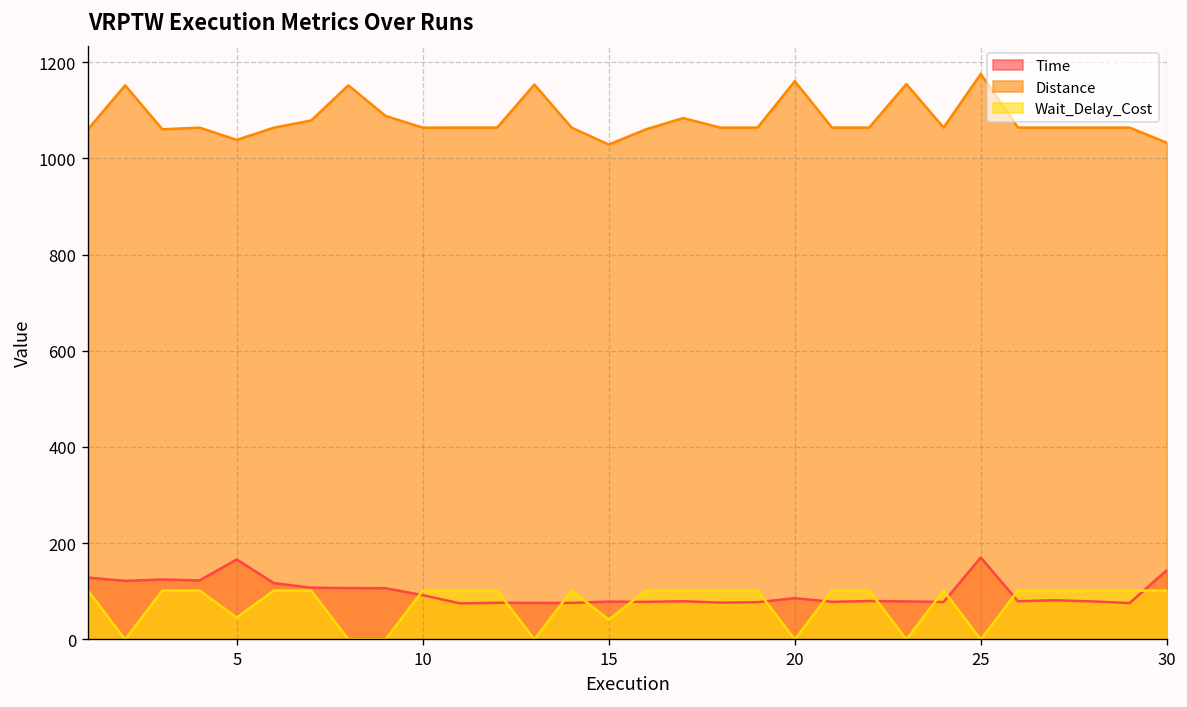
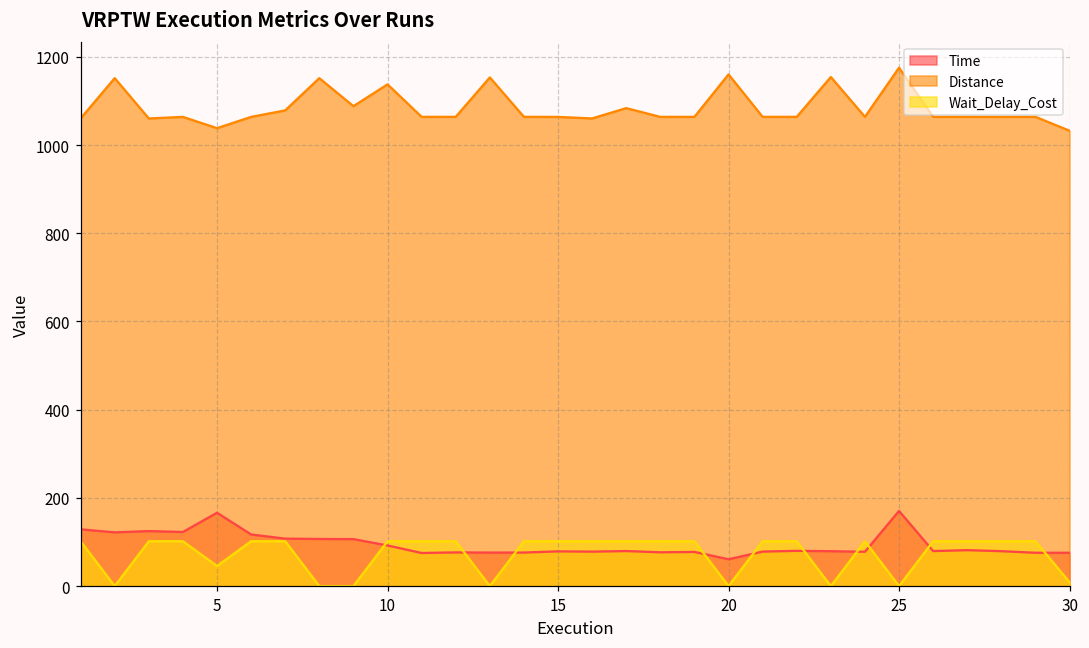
Distance, 10: 1060 -> 1140
Distance, 15: 1030 -> 1060
Wait_Delay_Cost, 15: 40 -> 100
Time, 20: 90 -> 60
Time, 30: 140 -> 80
Wait_Delay_Cost, 30: 100 -> 10
